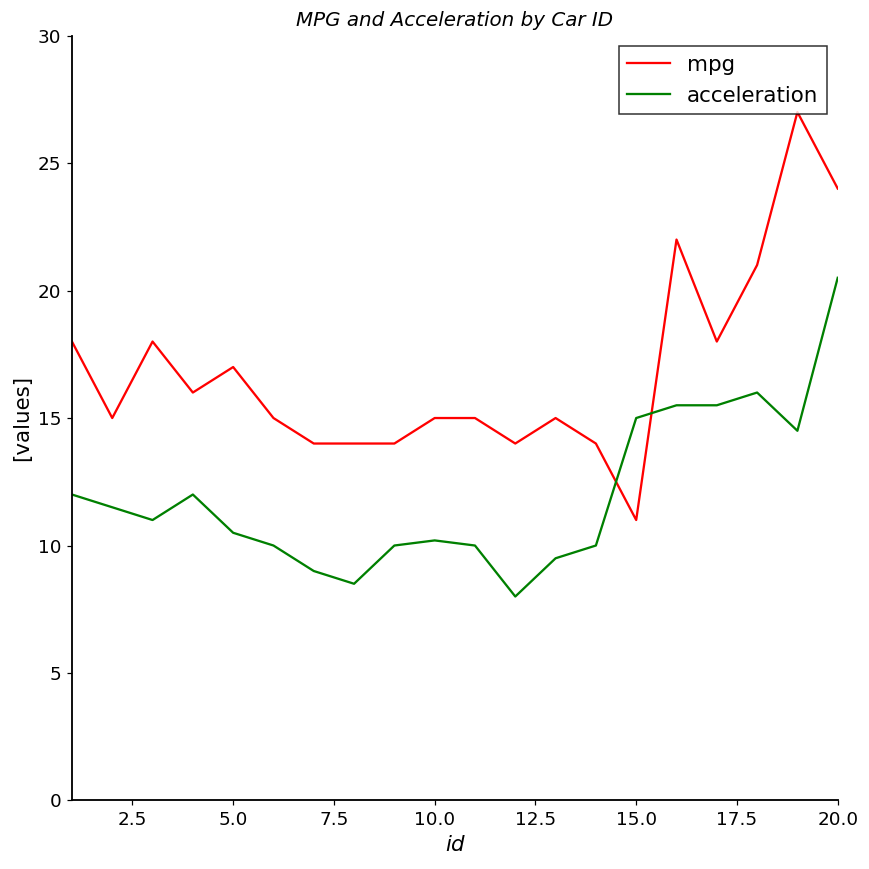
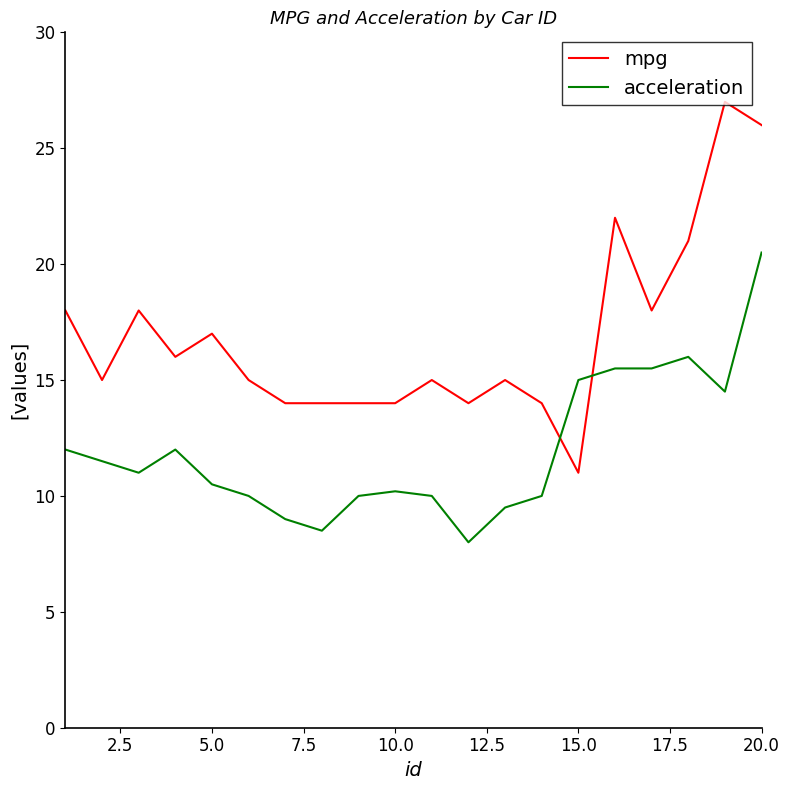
mpg, 10.0: 15 -> 14
mpg, 20.0: 24 -> 26
